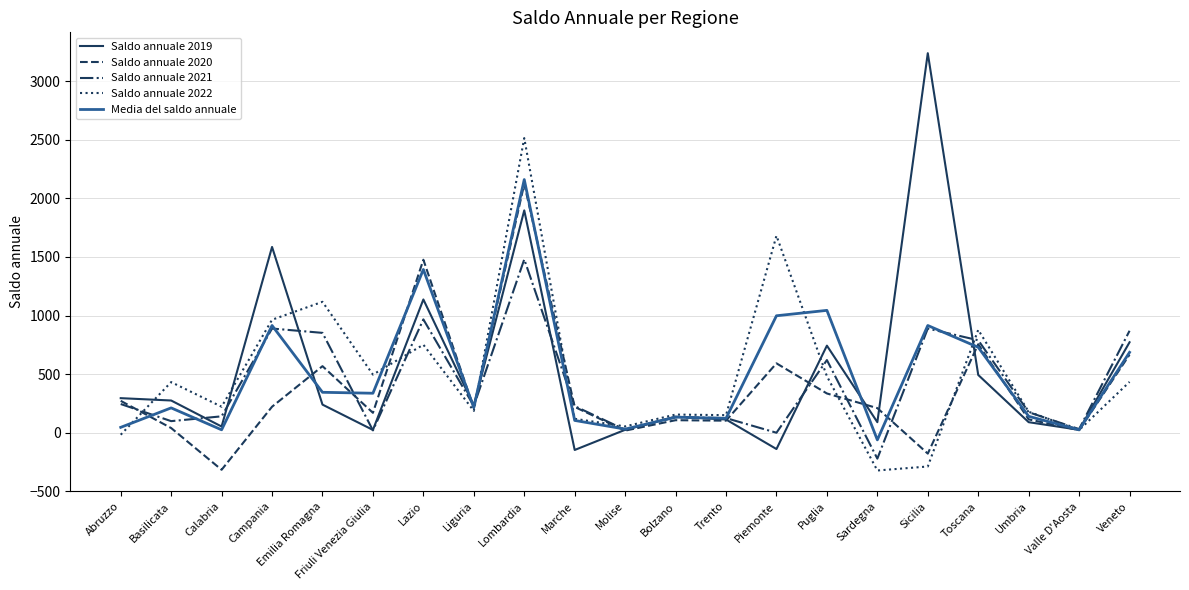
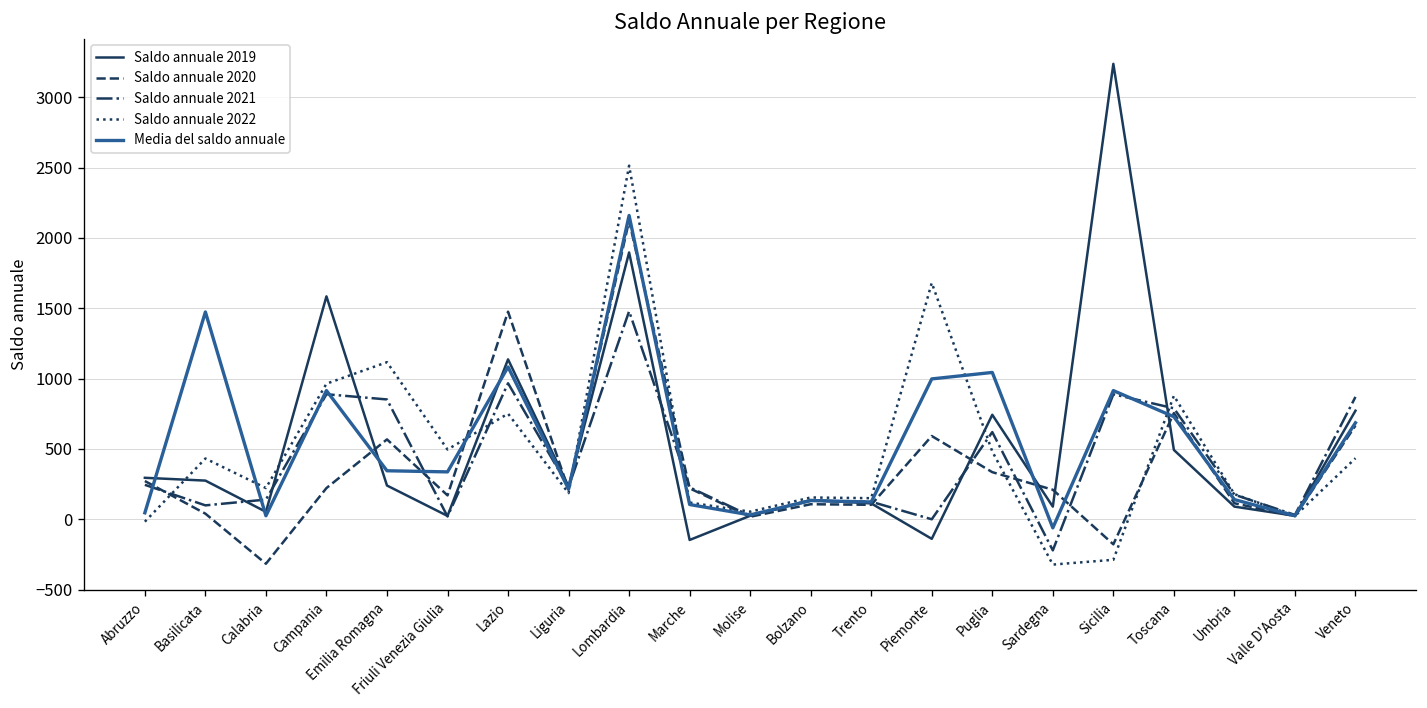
Media del saldo annuale, Basilicata: 210 -> 1470
Media del saldo annuale, Lazio: 1390 -> 1080
